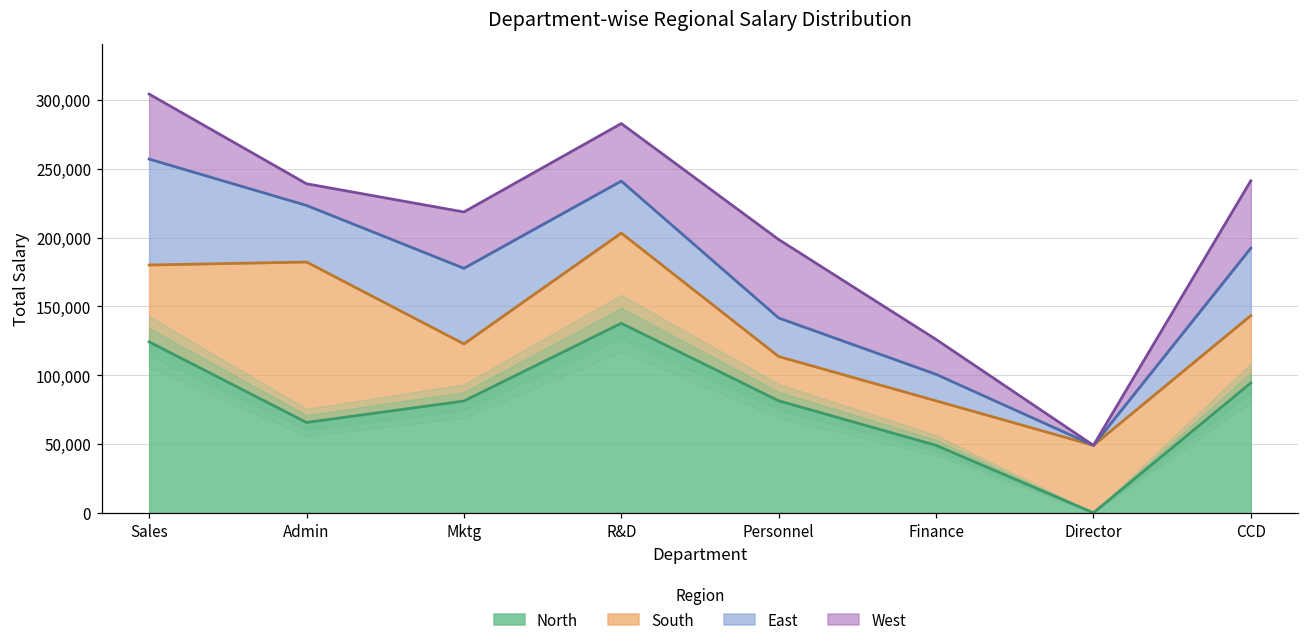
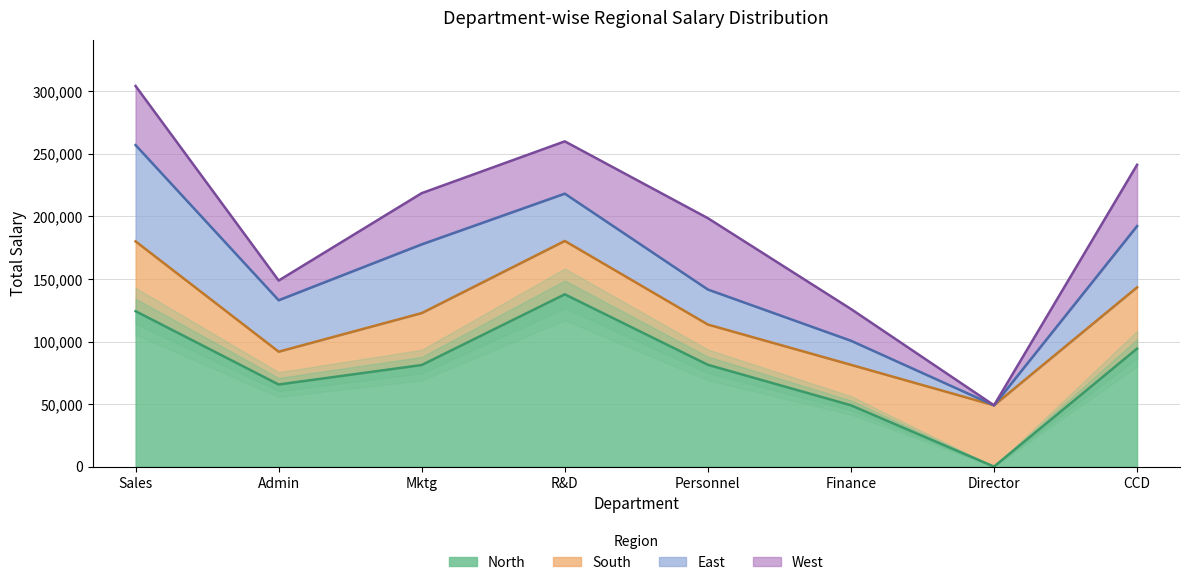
South, Admin: 117,000 -> 26,000
South, R&D: 66,000 -> 43,000
